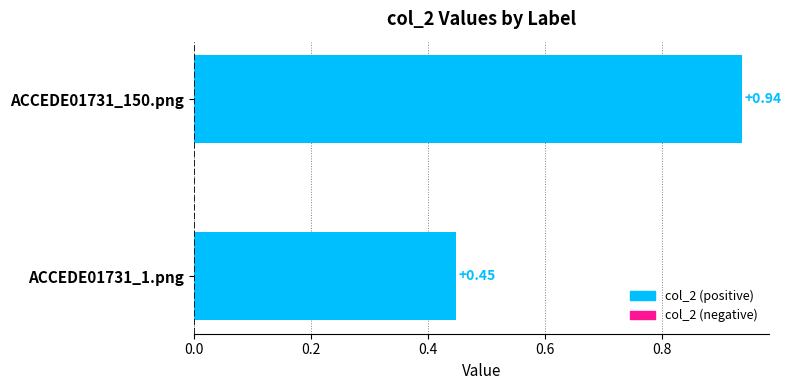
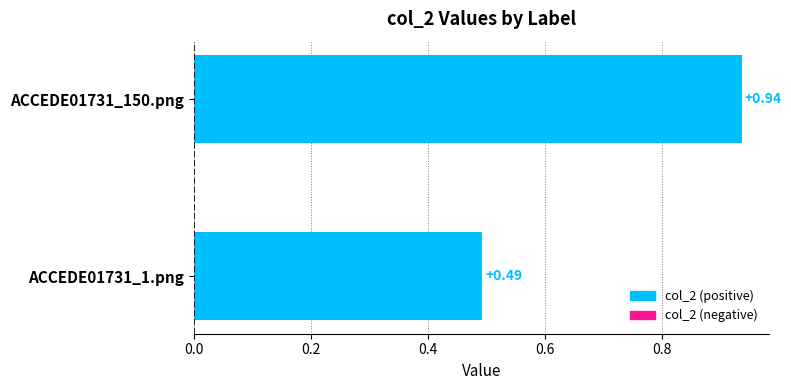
ACCEDE01731_1.png: +0.45 -> +0.49
